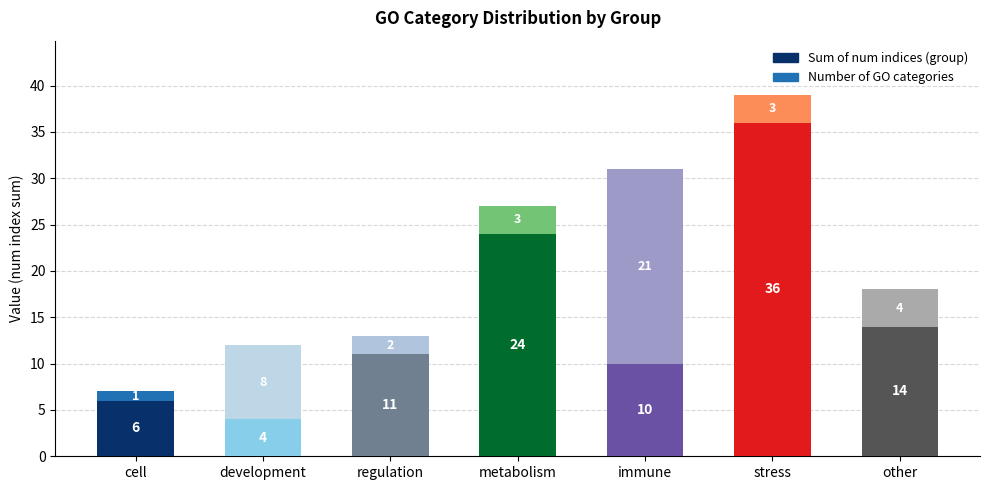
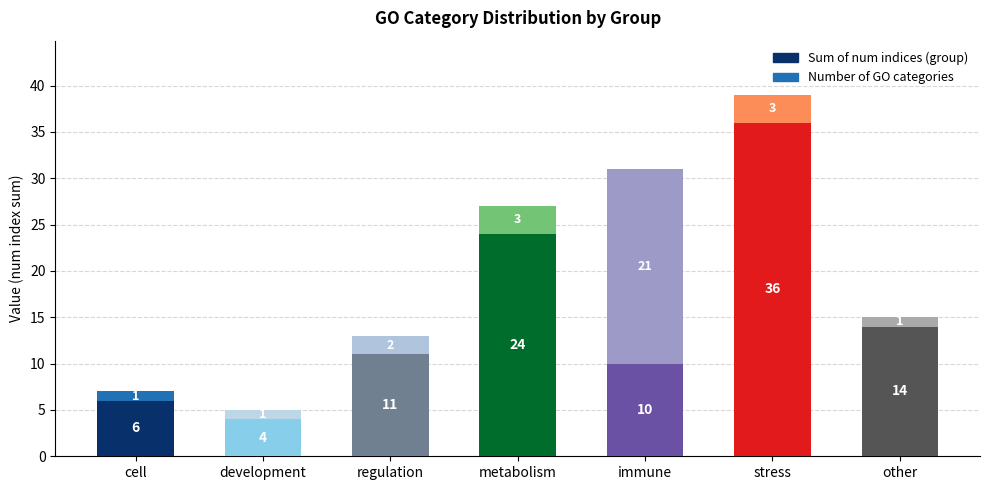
Number of GO categories, development: 8 -> 1
Number of GO categories, other: 4 -> 1
